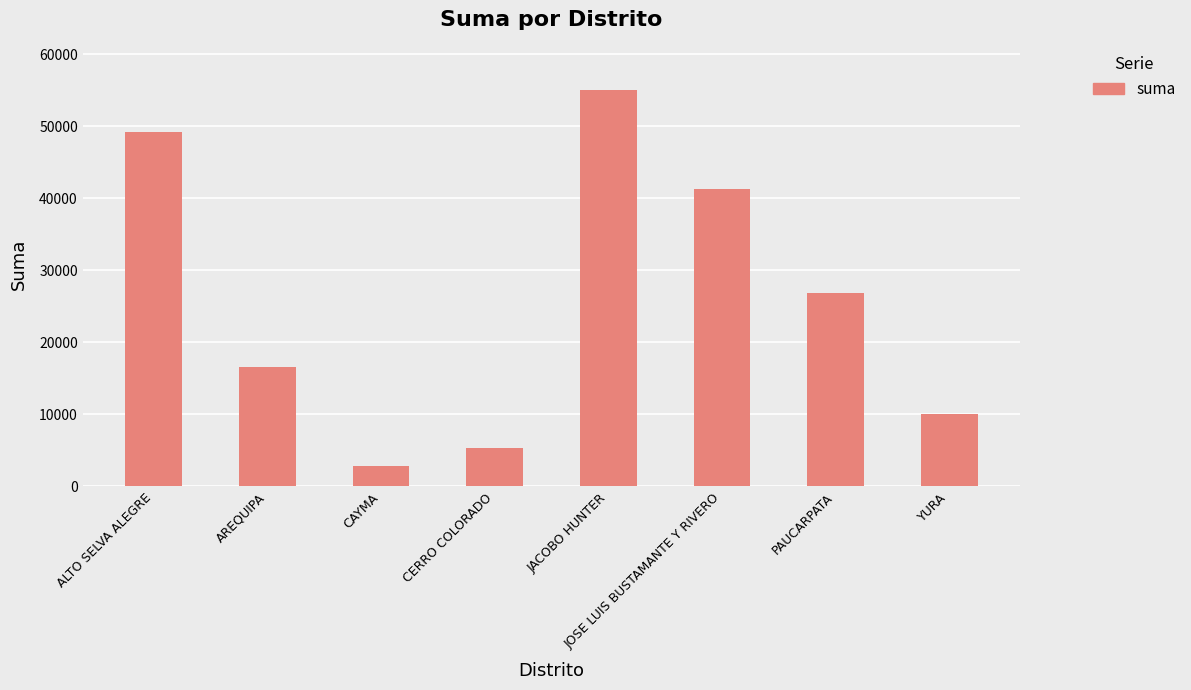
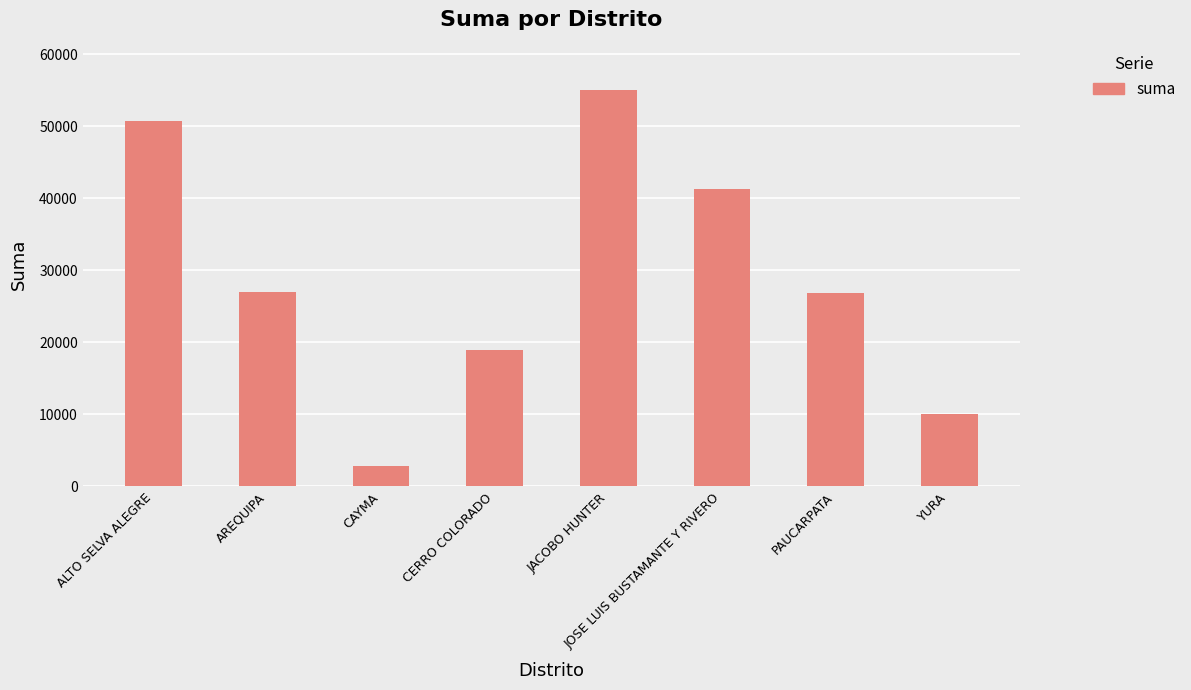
ALTO SELVA ALEGRE: 49000 -> 51000
AREQUIPA: 17000 -> 27000
CERRO COLORADO: 5000 -> 19000
